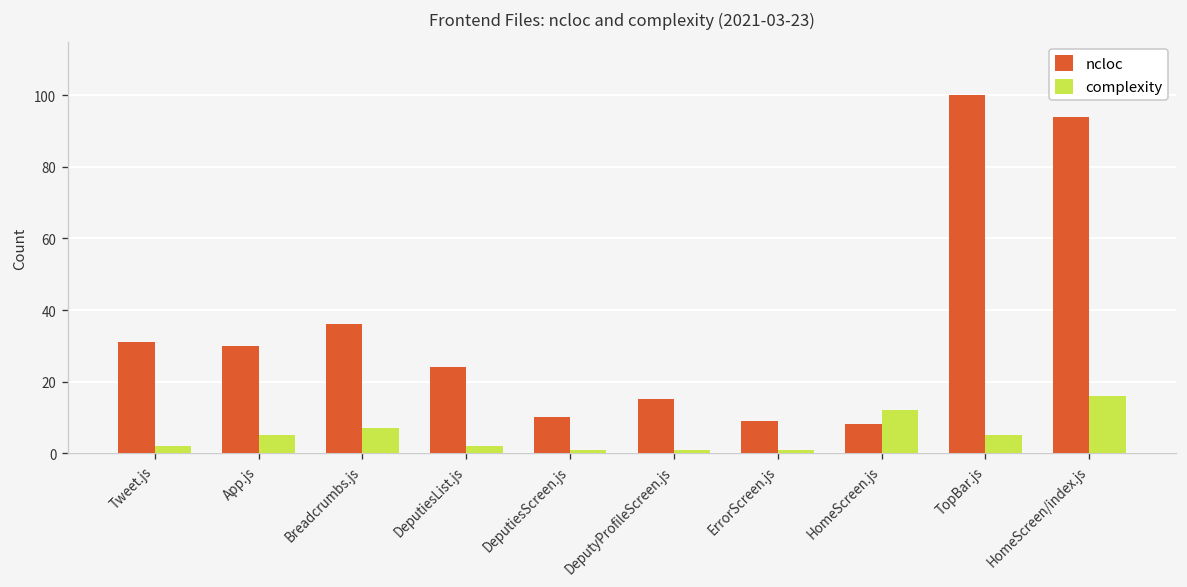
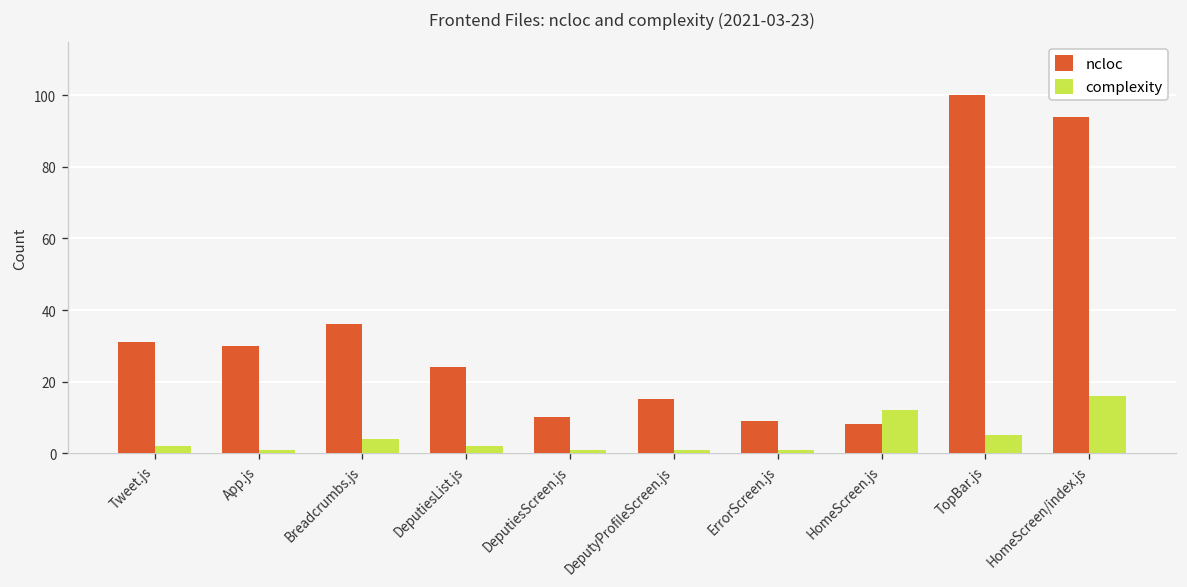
complexity, App.js: 5 -> 1
complexity, Breadcrumbs.js: 7 -> 4
